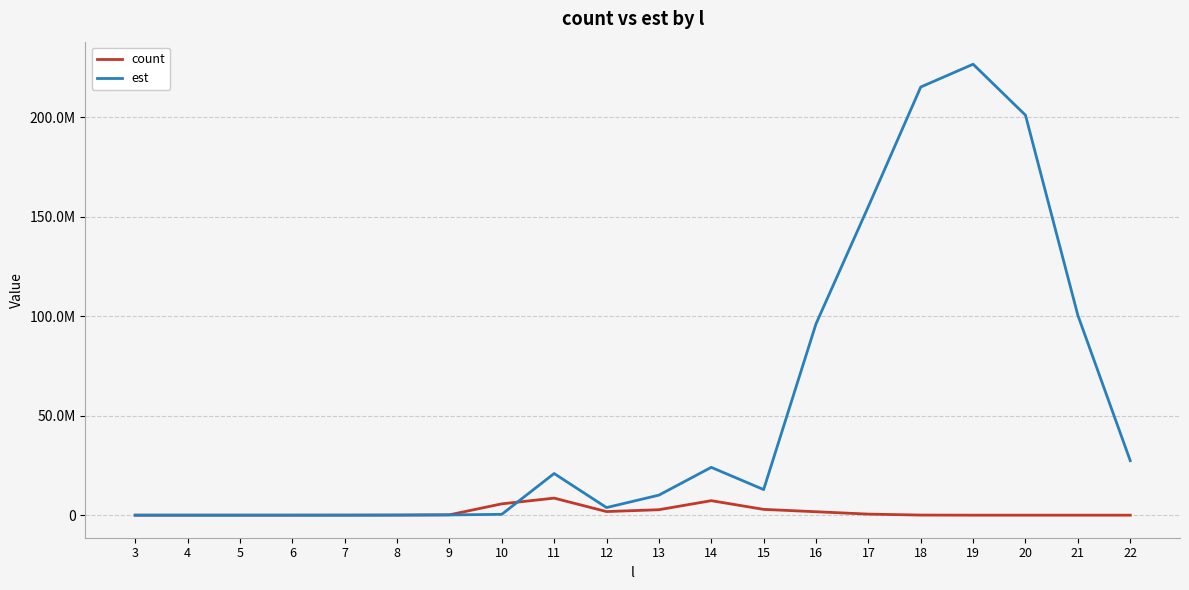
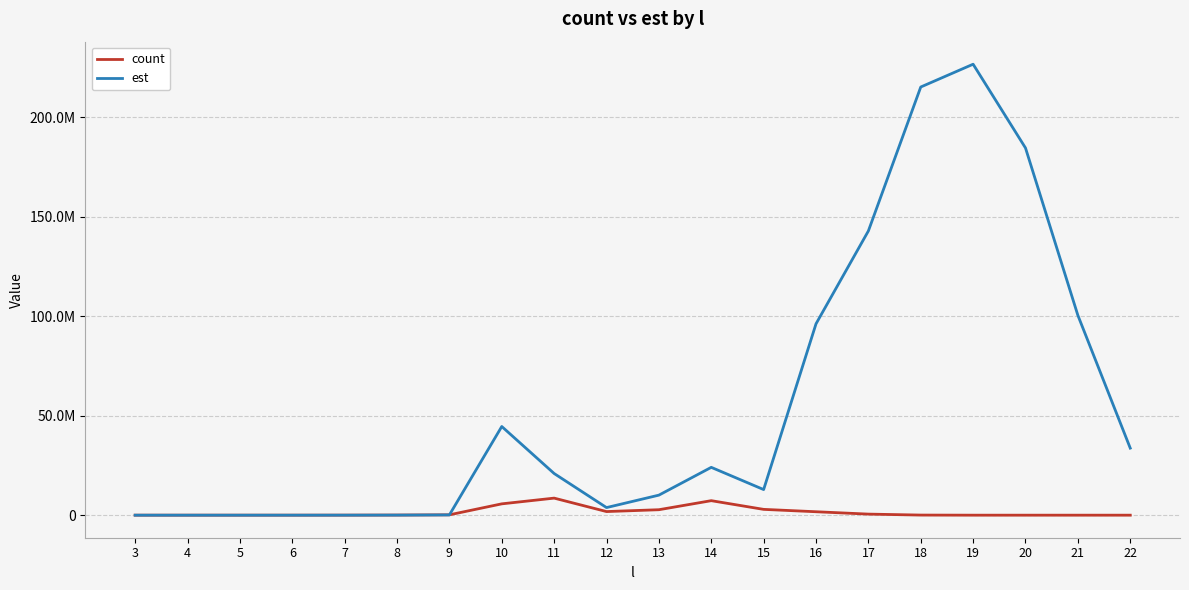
est, 10: 0 -> 45000000
est, 17: 155000000 -> 143000000
est, 20: 201000000 -> 185000000
est, 22: 27000000 -> 34000000
